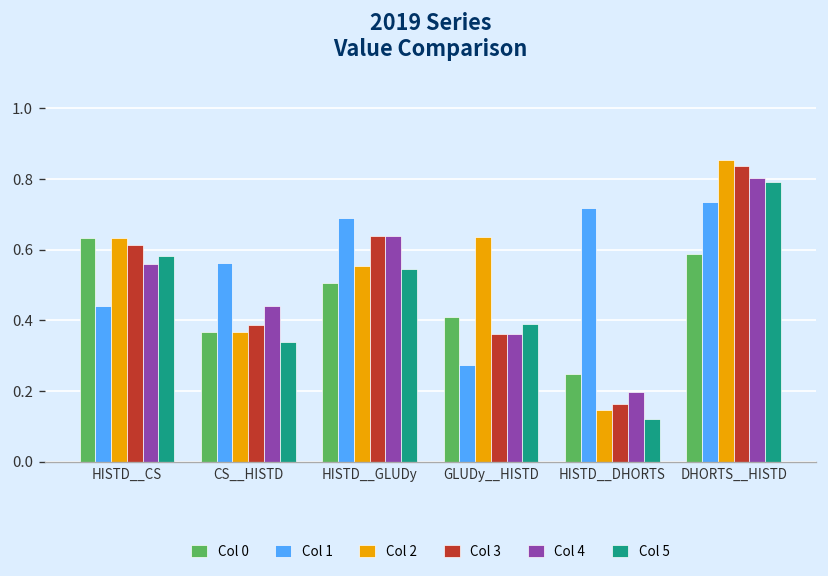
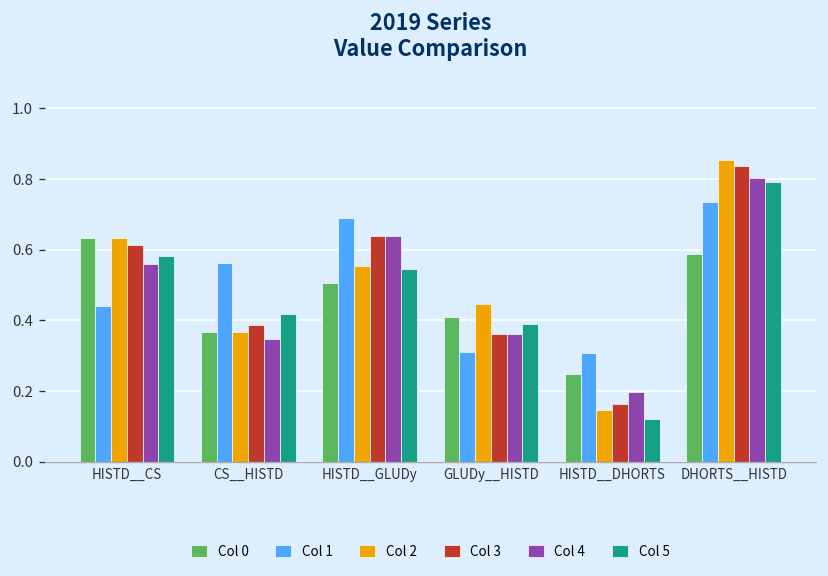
Col 4, CS__HISTD: 0.44 -> 0.35
Col 5, CS__HISTD: 0.34 -> 0.42
Col 1, GLUDy__HISTD: 0.27 -> 0.31
Col 2, GLUDy__HISTD: 0.64 -> 0.45
Col 1, HISTD__DHORTS: 0.72 -> 0.31
